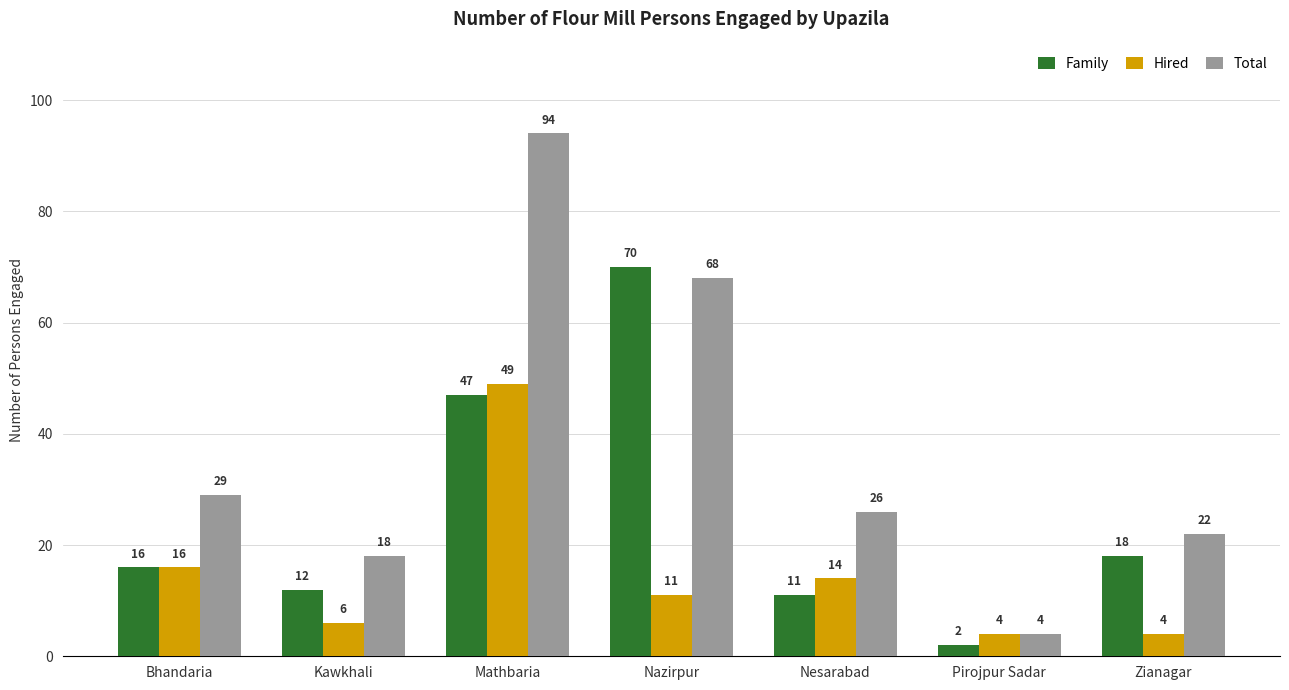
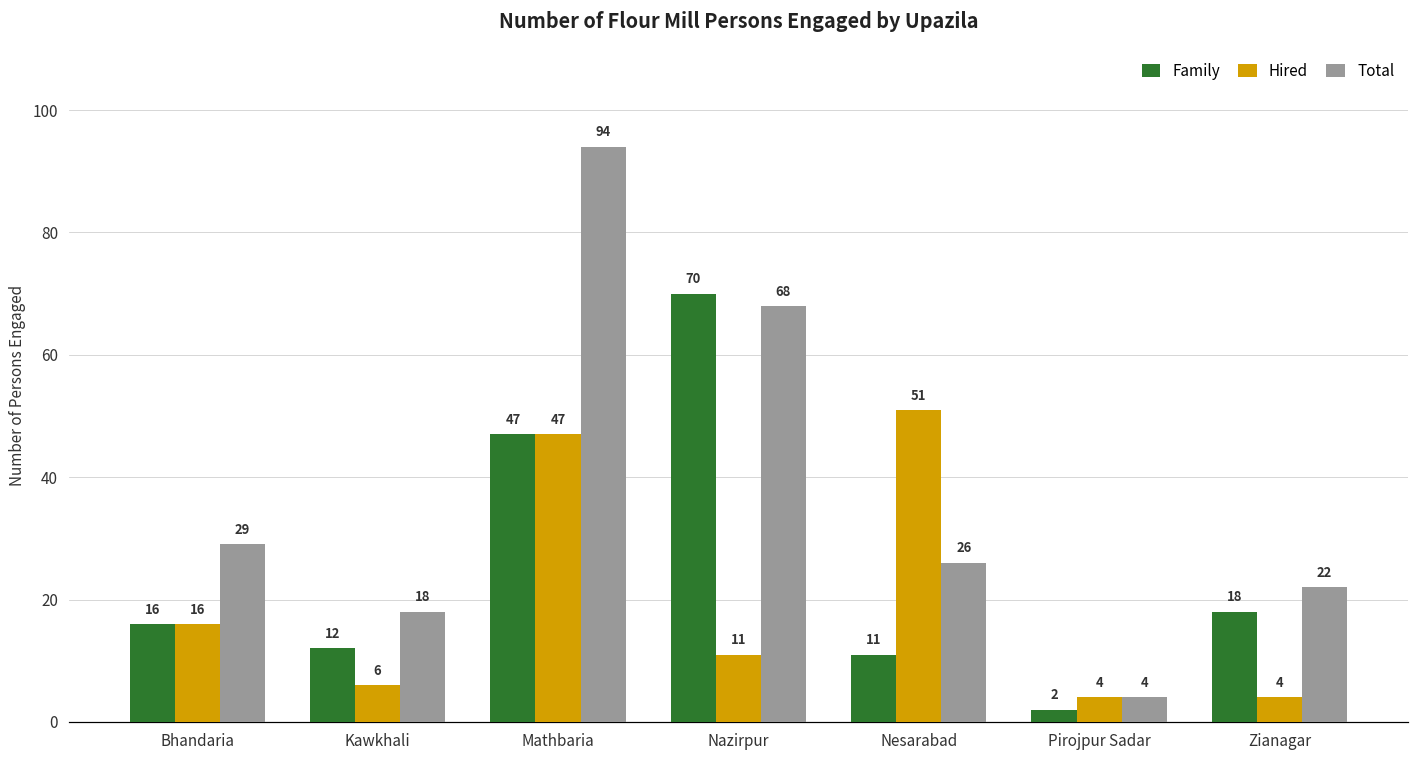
Hired, Mathbaria: 49 -> 47
Hired, Nesarabad: 14 -> 51
